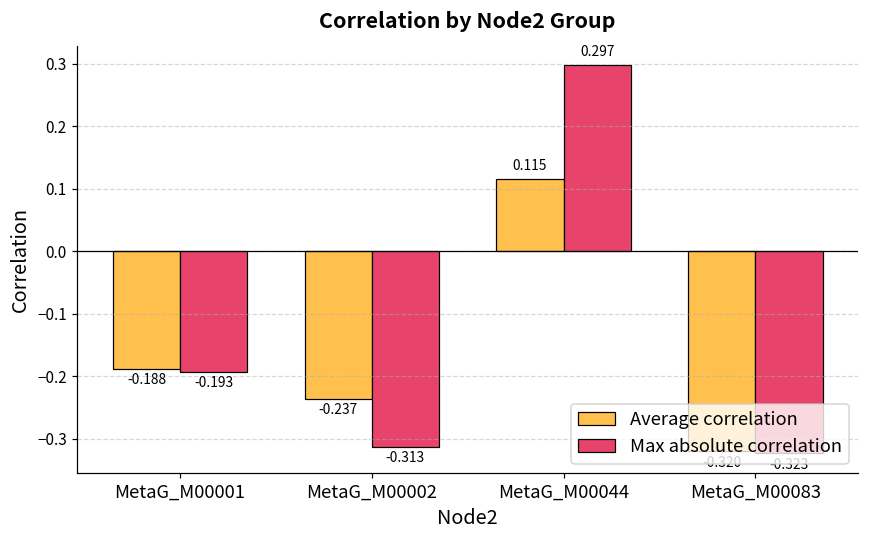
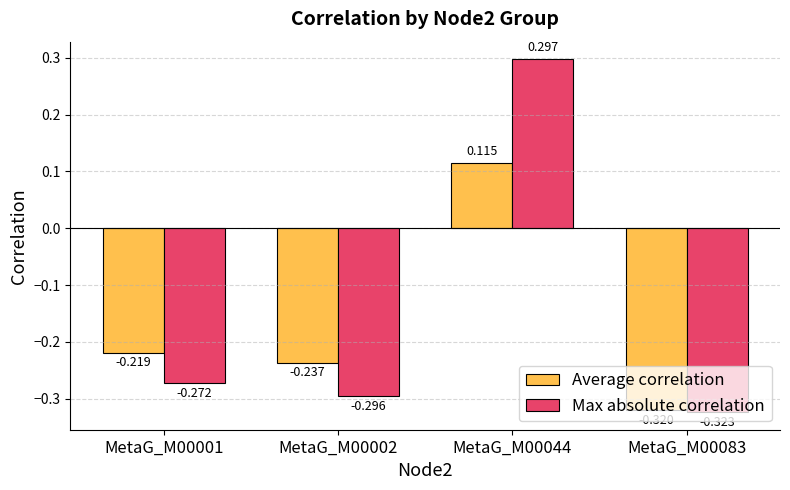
Average correlation, MetaG_M00001: -0.188 -> -0.219
Max absolute correlation, MetaG_M00001: -0.193 -> -0.272
Max absolute correlation, MetaG_M00002: -0.313 -> -0.296
